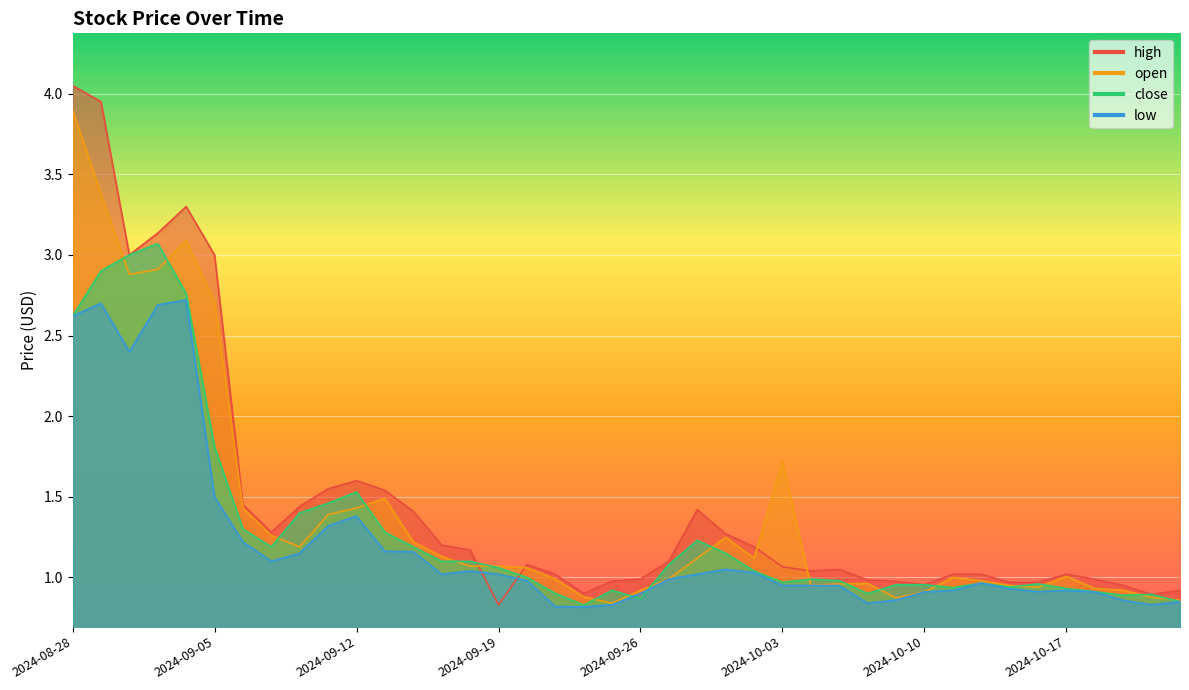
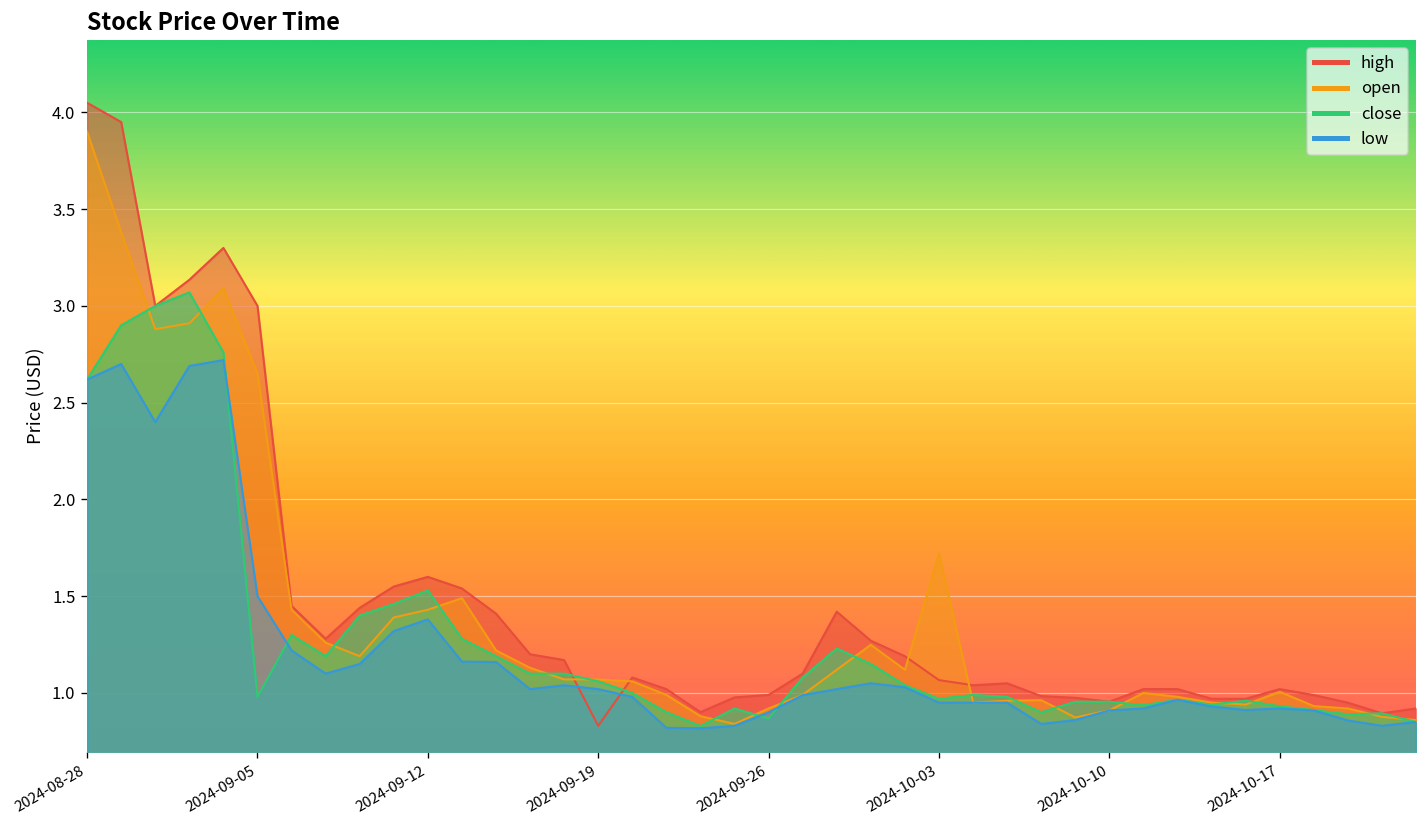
open, 2024-09-05: 2.71 -> 2.65
close, 2024-09-05: 1.81 -> 0.98
